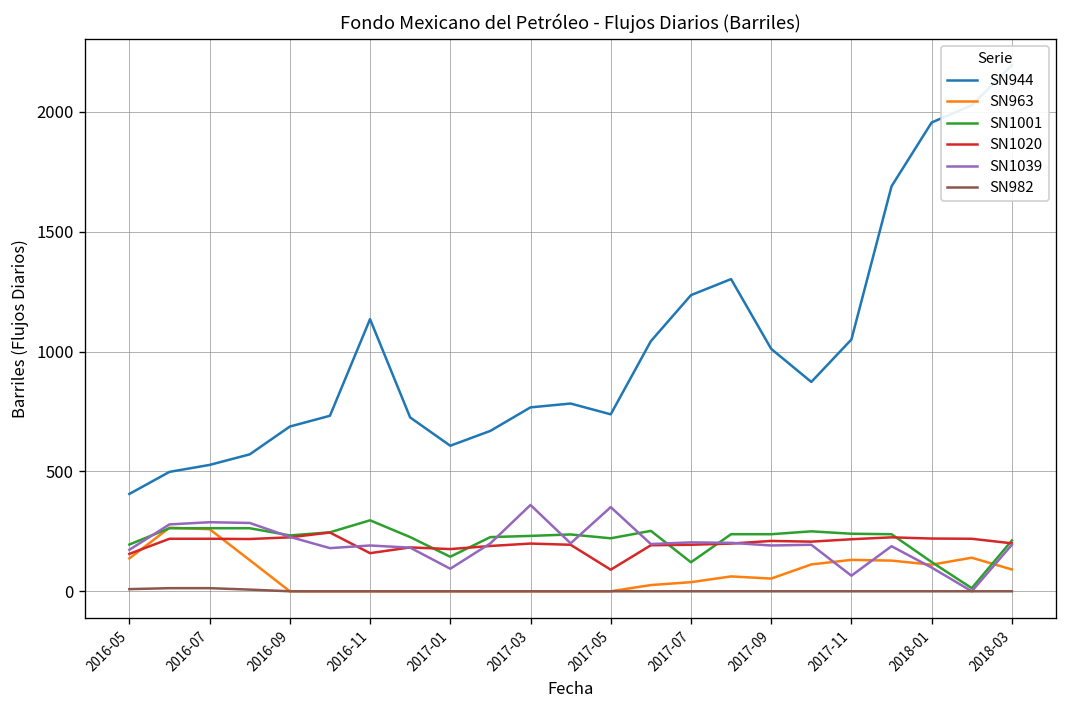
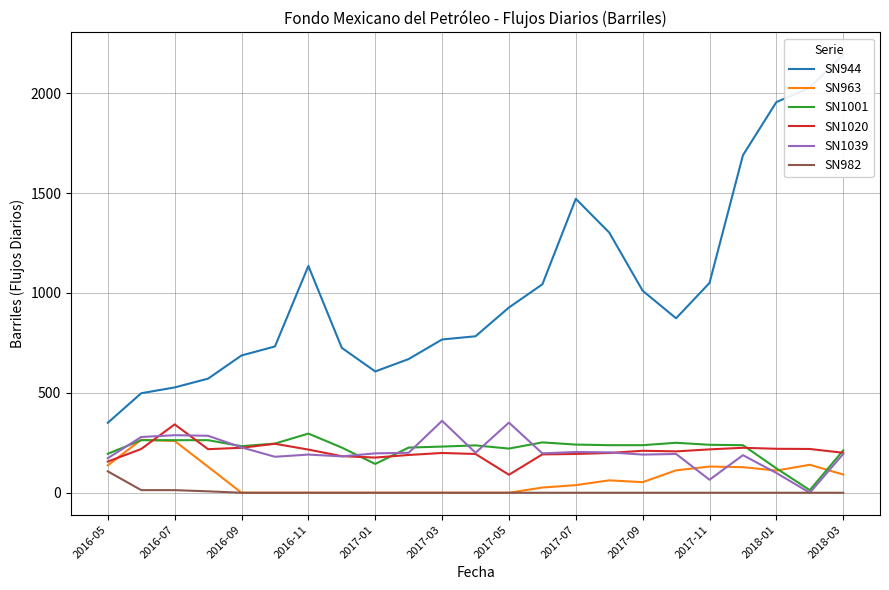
SN944, 2016-05: 410 -> 350
SN982, 2016-05: 10 -> 110
SN1020, 2016-07: 220 -> 340
SN1020, 2016-11: 160 -> 220
SN1039, 2017-01: 90 -> 200
SN944, 2017-05: 740 -> 930
SN944, 2017-07: 1240 -> 1470
SN1001, 2017-07: 120 -> 240
